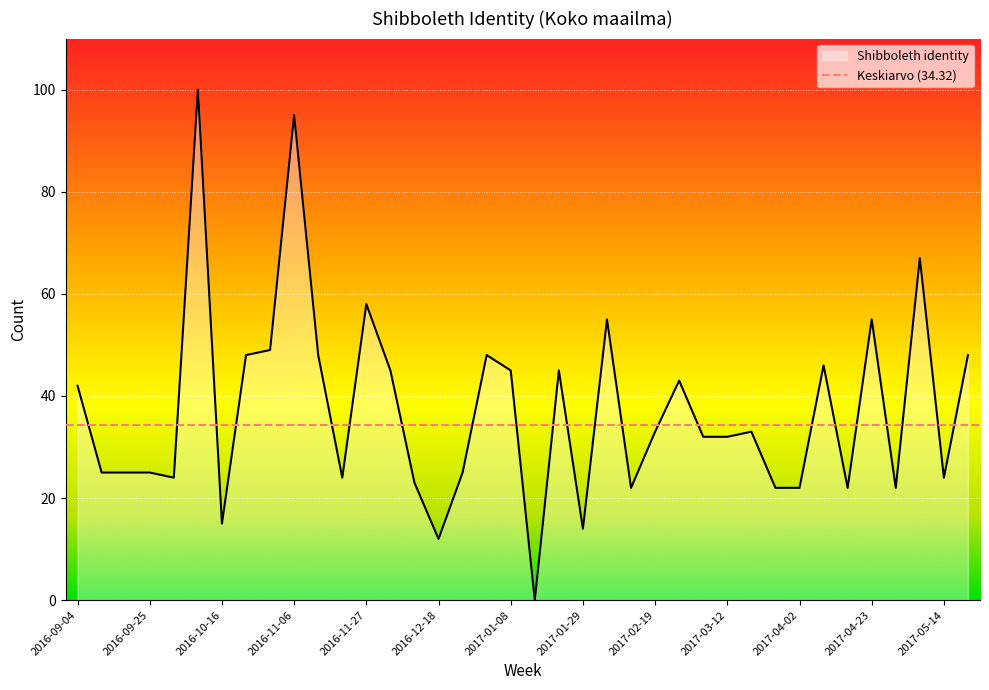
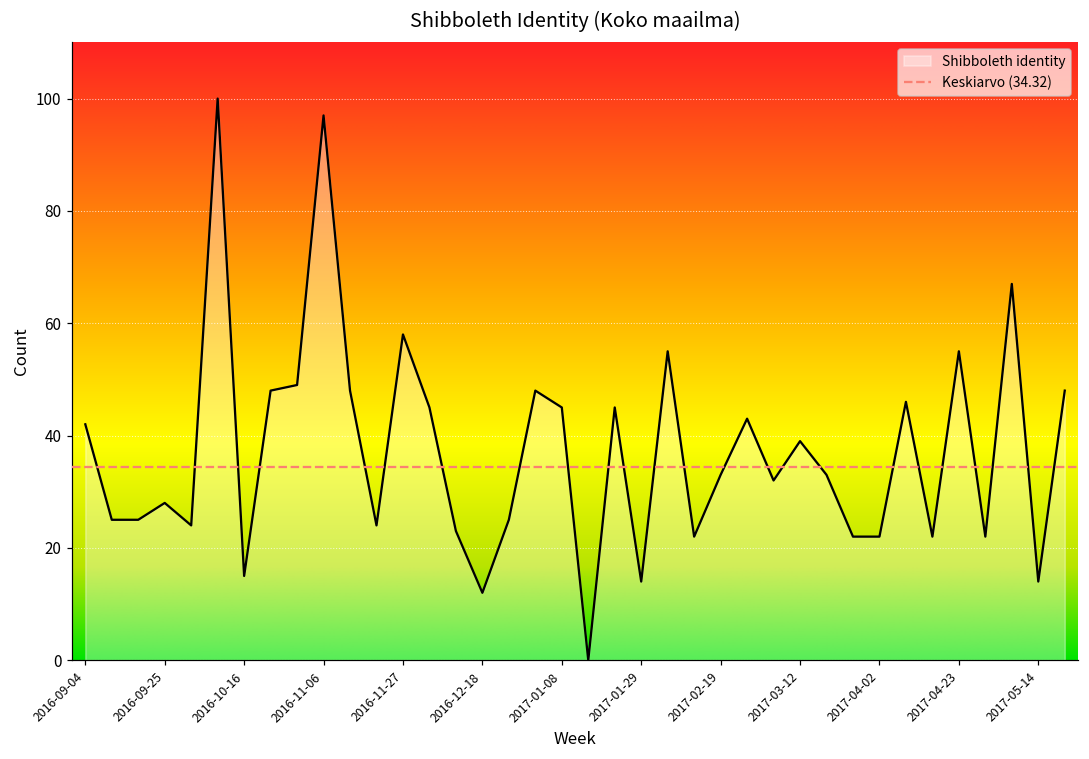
2016-09-25: 25 -> 28
2016-11-06: 95 -> 97
2017-03-12: 32 -> 39
2017-05-14: 24 -> 14
